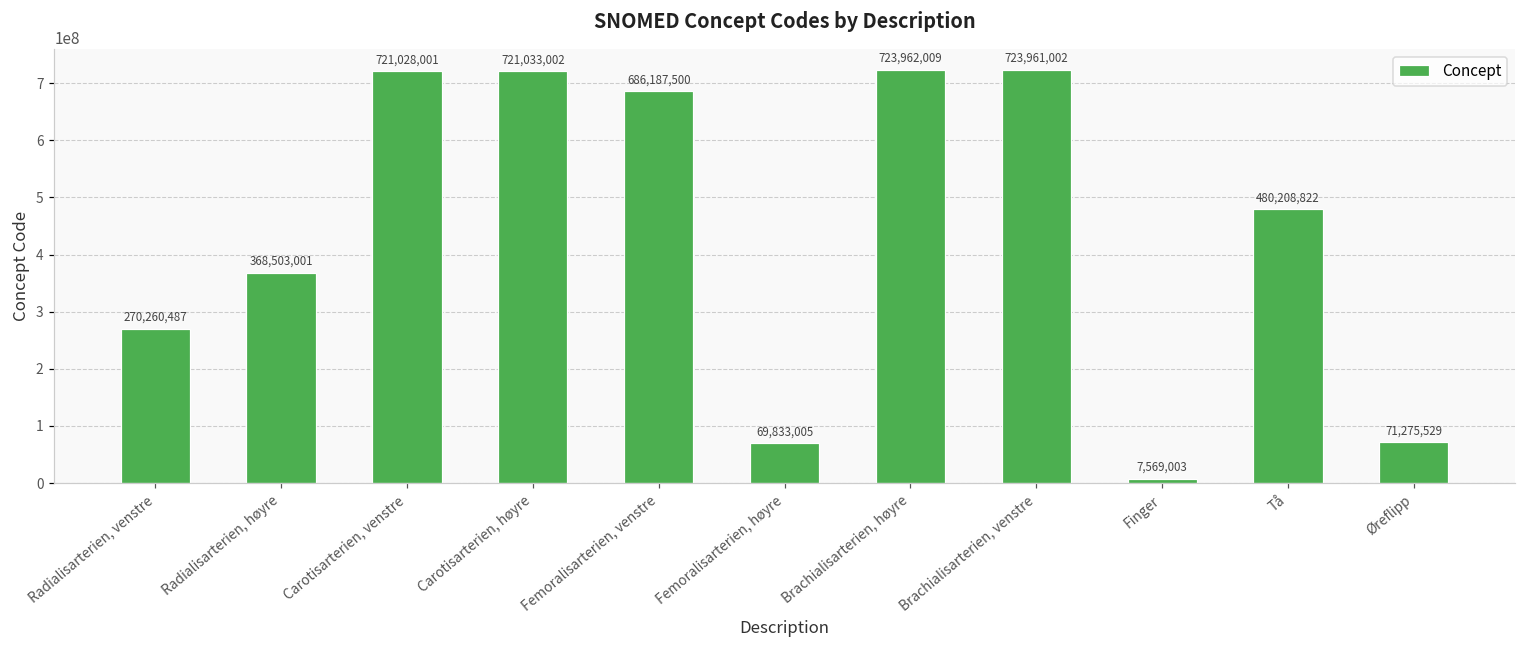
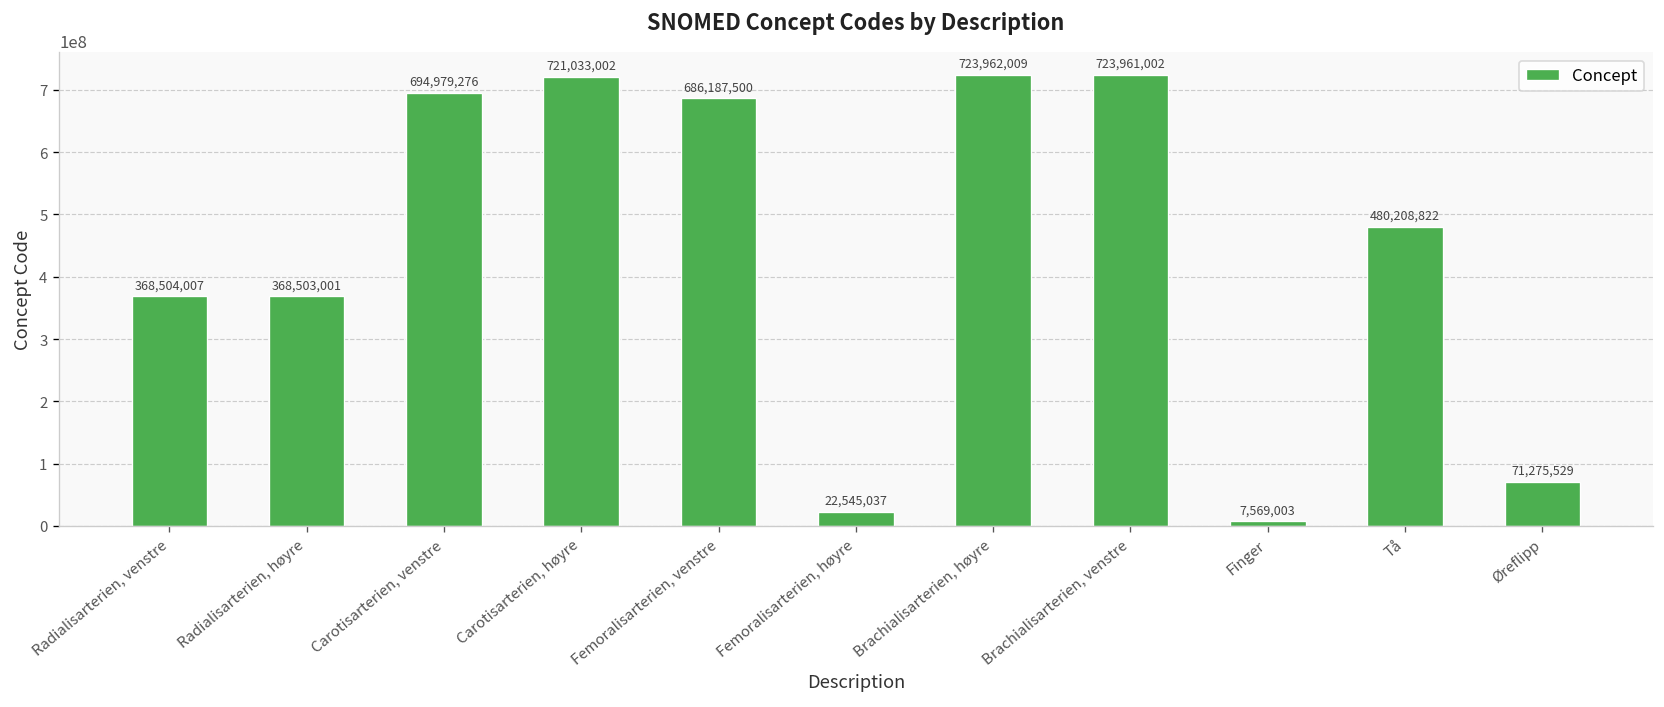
Radialisarterien, venstre: 270,260,487 -> 368,504,007
Carotisarterien, venstre: 721,028,001 -> 694,979,276
Femoralisarterien, høyre: 69,833,005 -> 22,545,037
